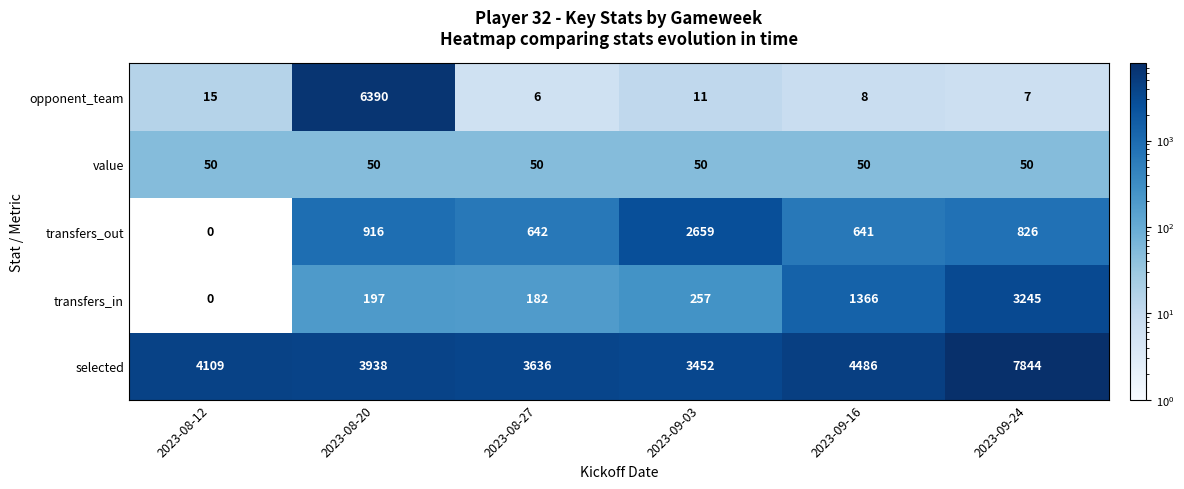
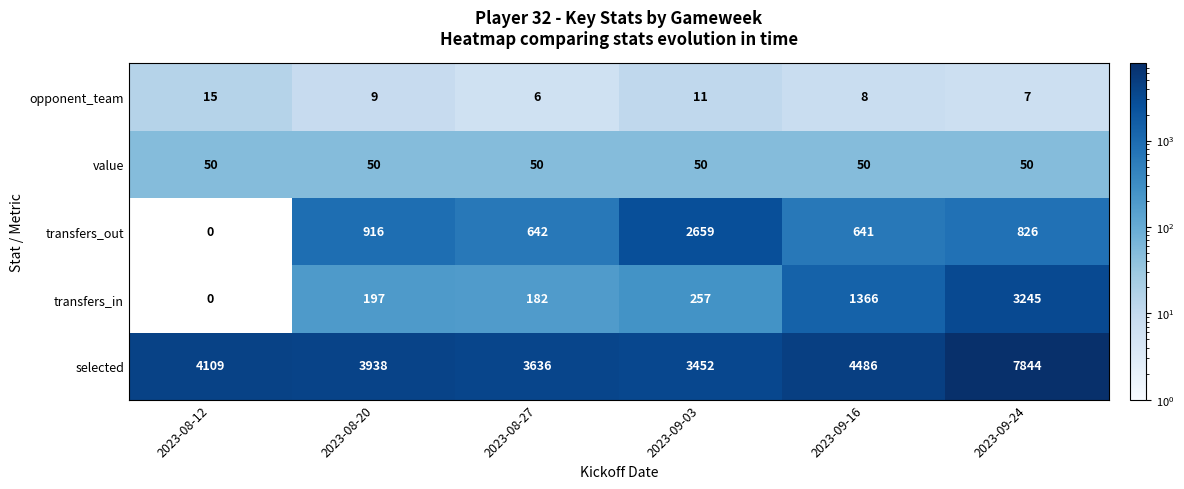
opponent_team, 2023-08-20: 6390 -> 9
